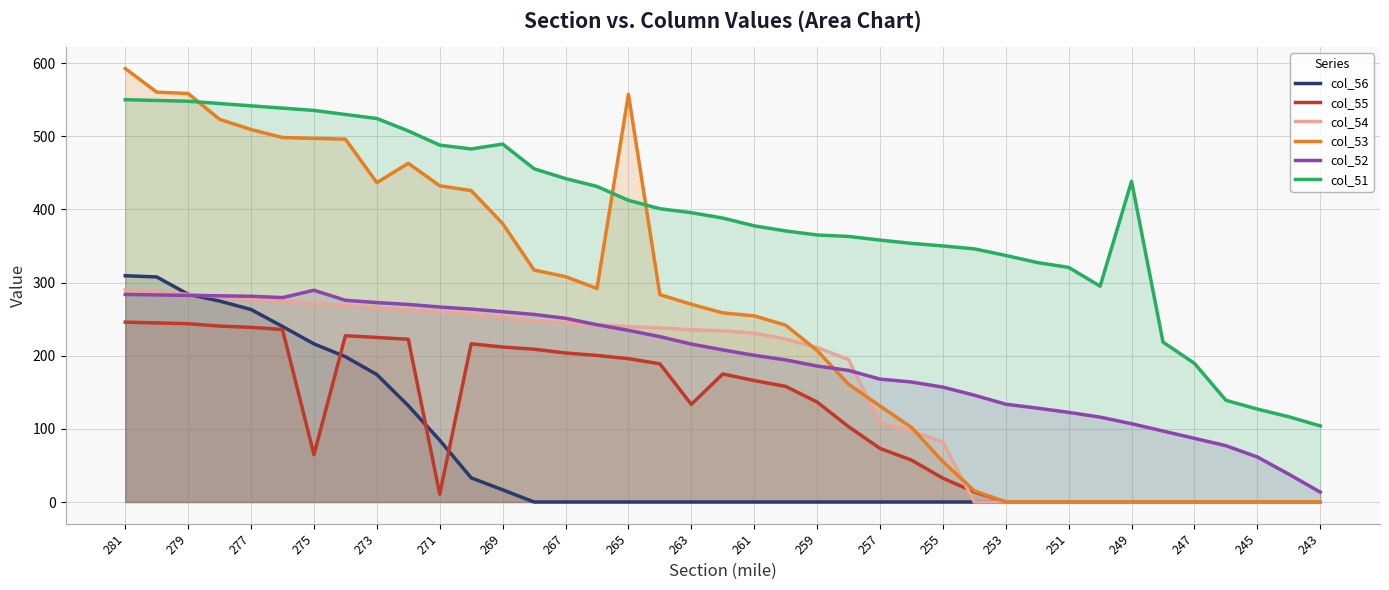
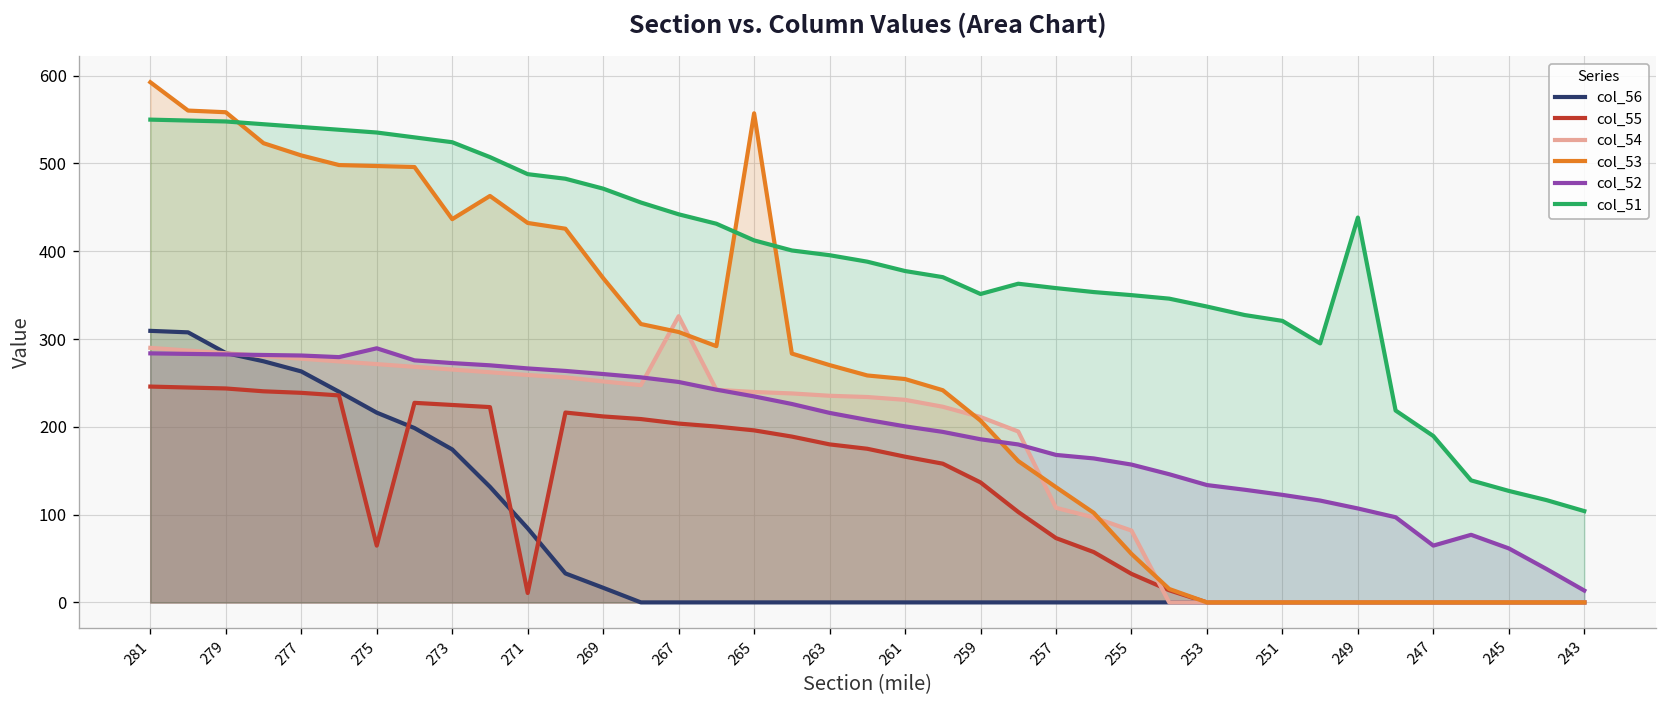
col_53, 269: 380 -> 370
col_51, 269: 490 -> 470
col_54, 267: 240 -> 330
col_55, 263: 130 -> 180
col_51, 259: 370 -> 350
col_52, 247: 90 -> 60
